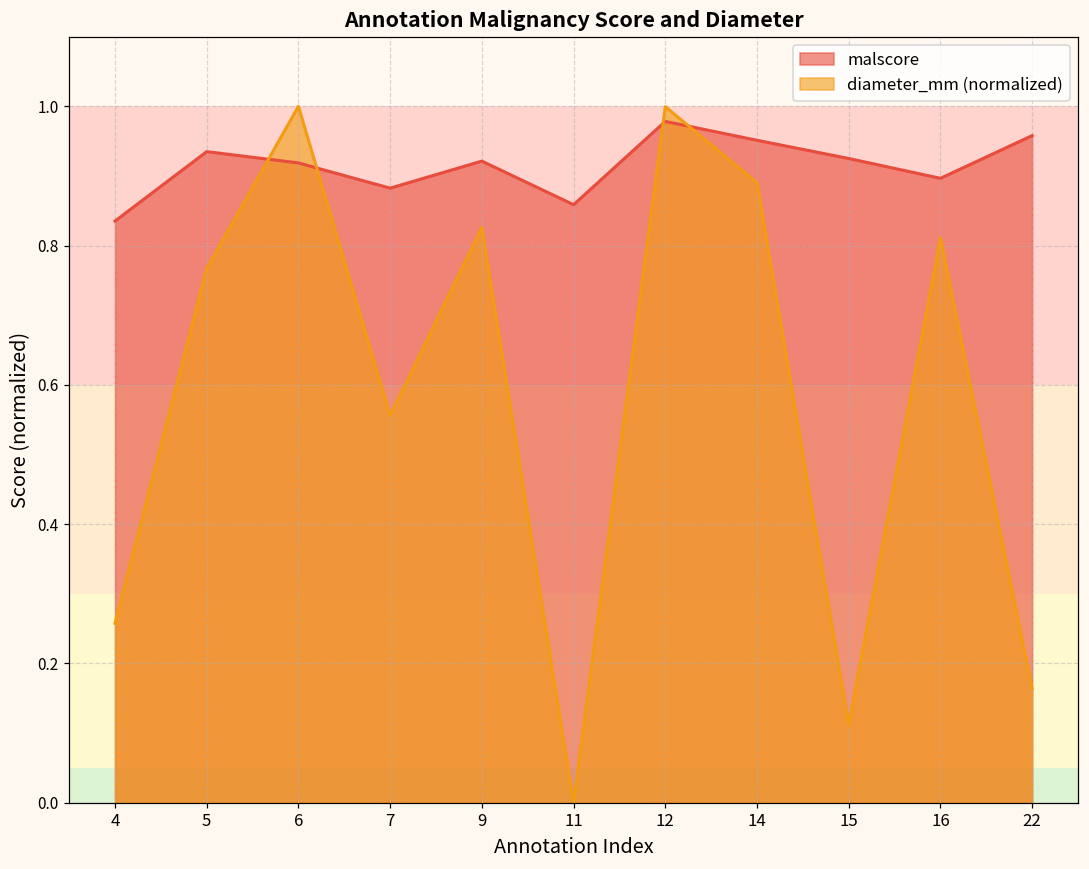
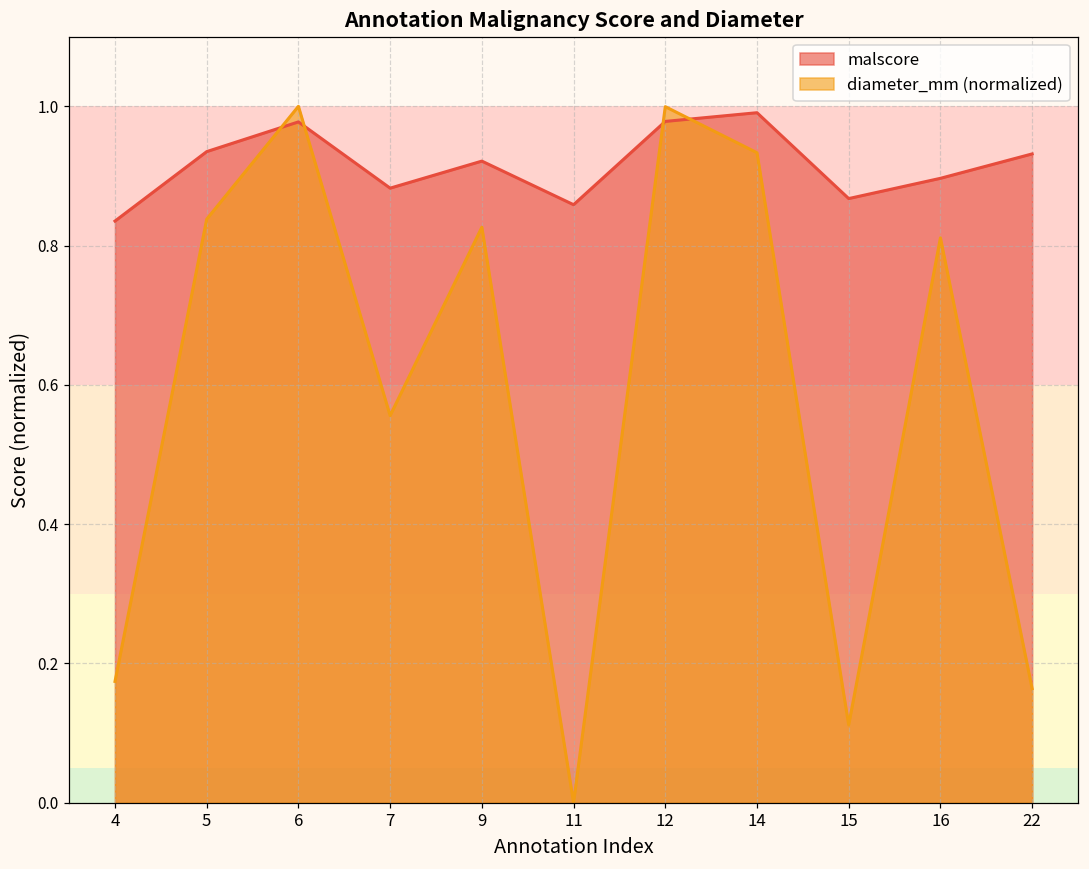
diameter_mm (normalized), 4: 0.26 -> 0.17
diameter_mm (normalized), 5: 0.77 -> 0.84
malscore, 6: 0.92 -> 0.98
malscore, 14: 0.95 -> 0.99
diameter_mm (normalized), 14: 0.89 -> 0.93
malscore, 15: 0.93 -> 0.87
malscore, 22: 0.96 -> 0.93
